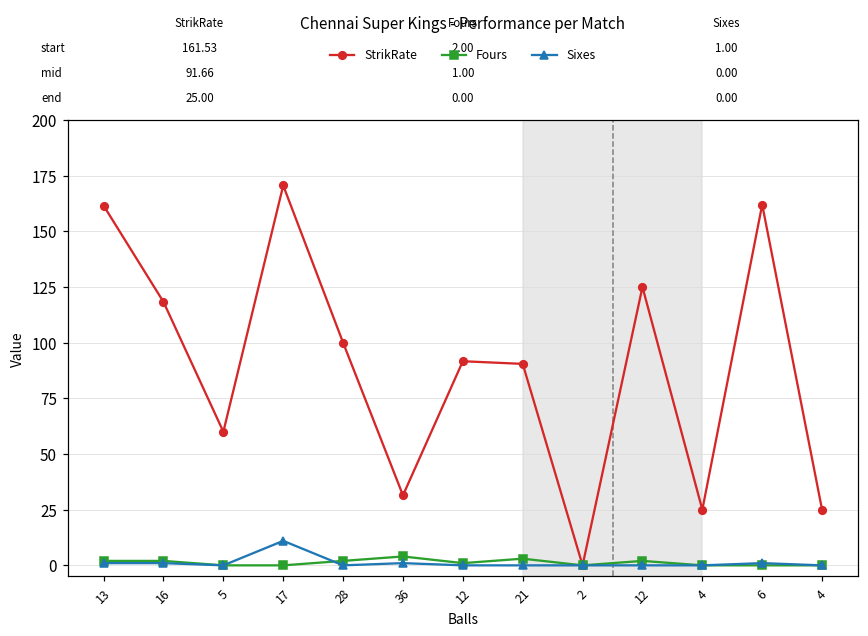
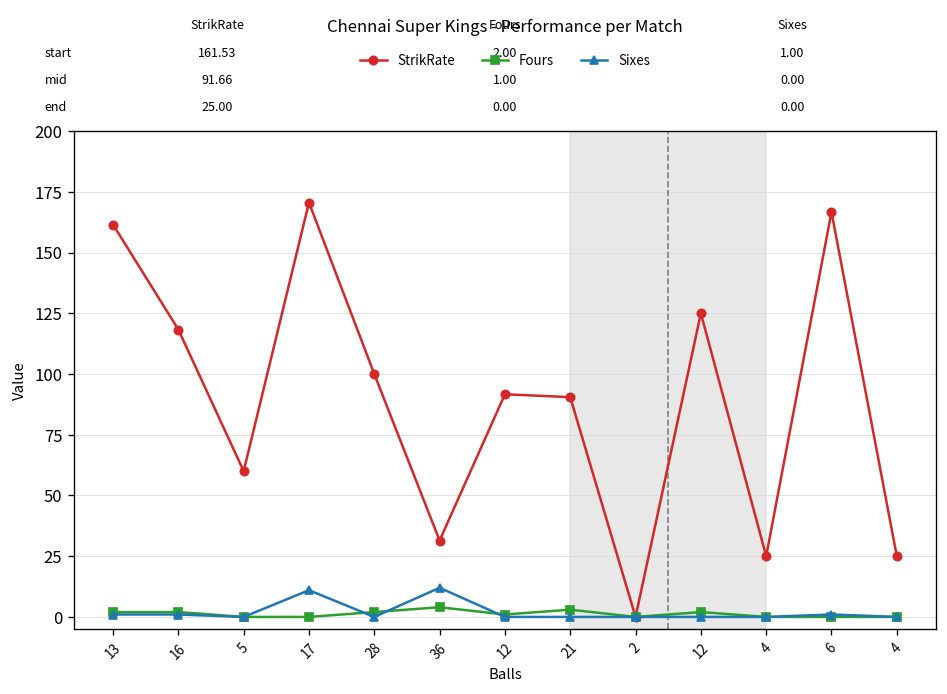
Sixes, 36: 1 -> 12
StrikRate, 6: 162 -> 167
